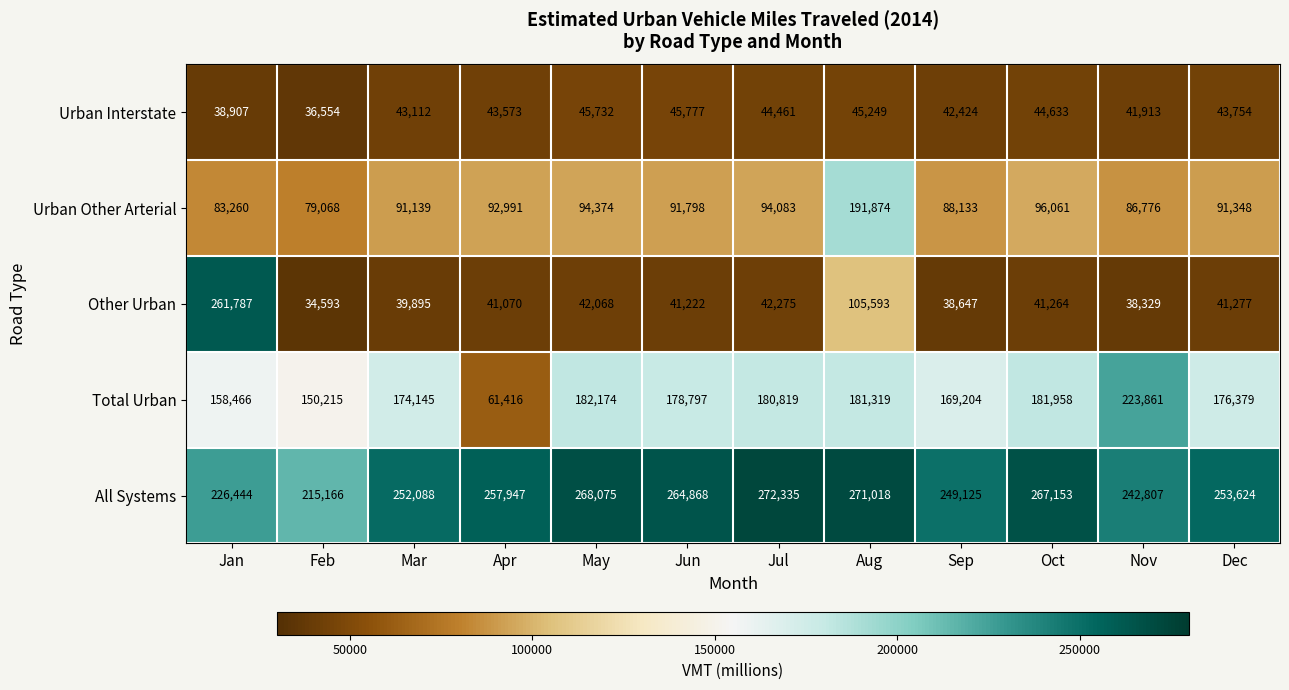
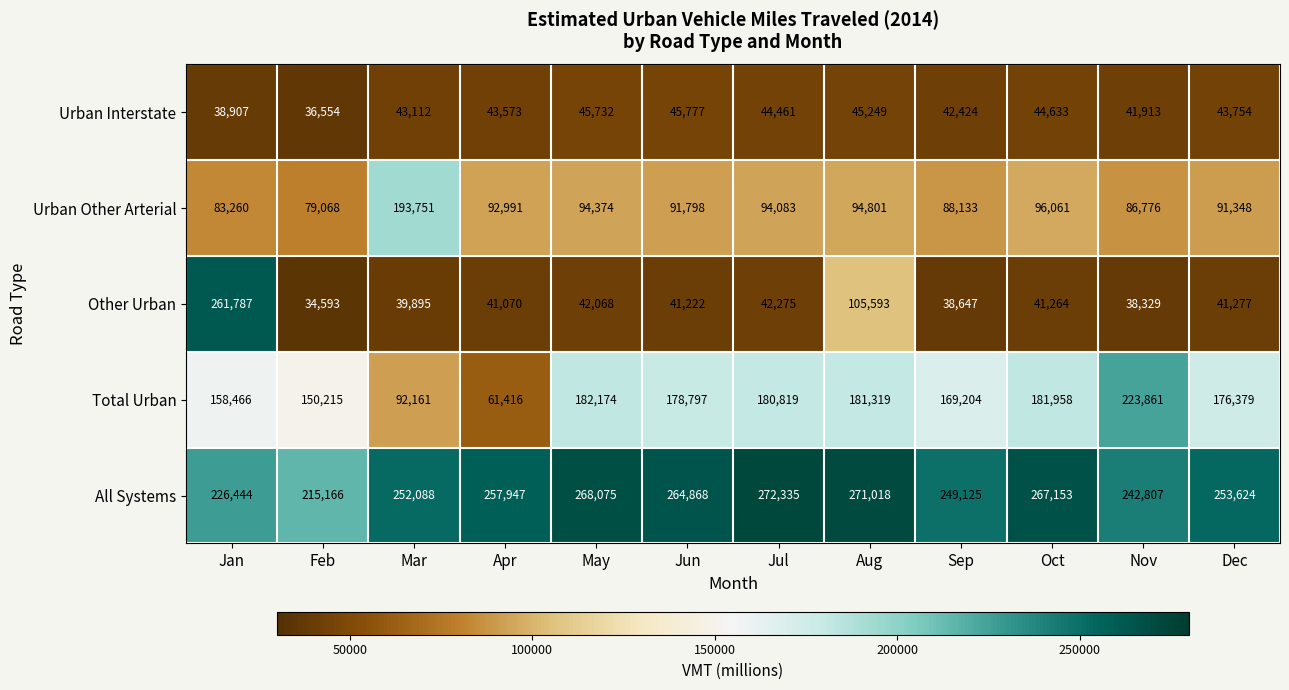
Urban Other Arterial, Mar: 91,139 -> 193,751
Urban Other Arterial, Aug: 191,874 -> 94,801
Total Urban, Mar: 174,145 -> 92,161
